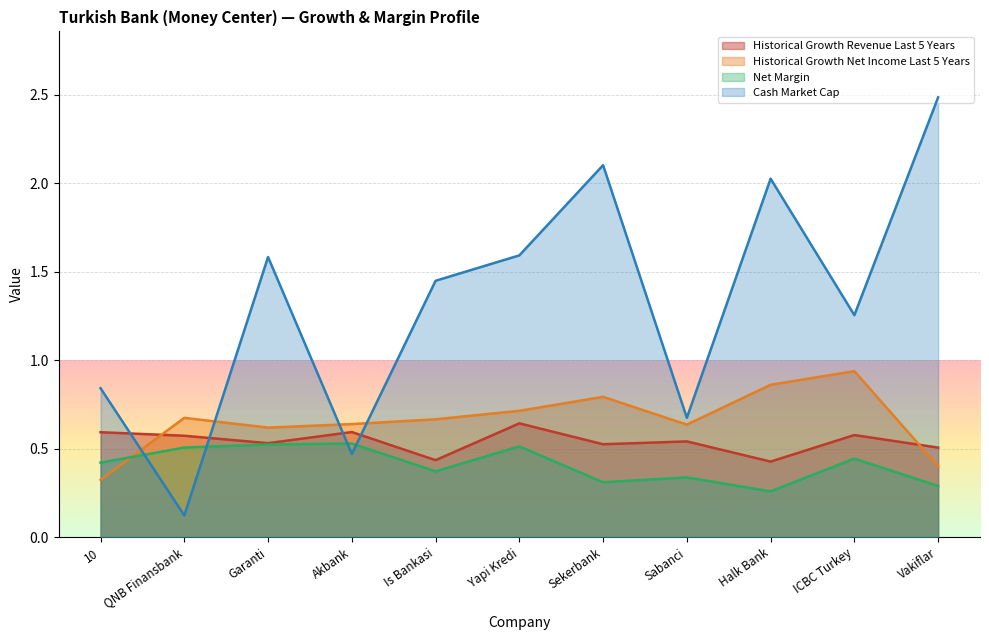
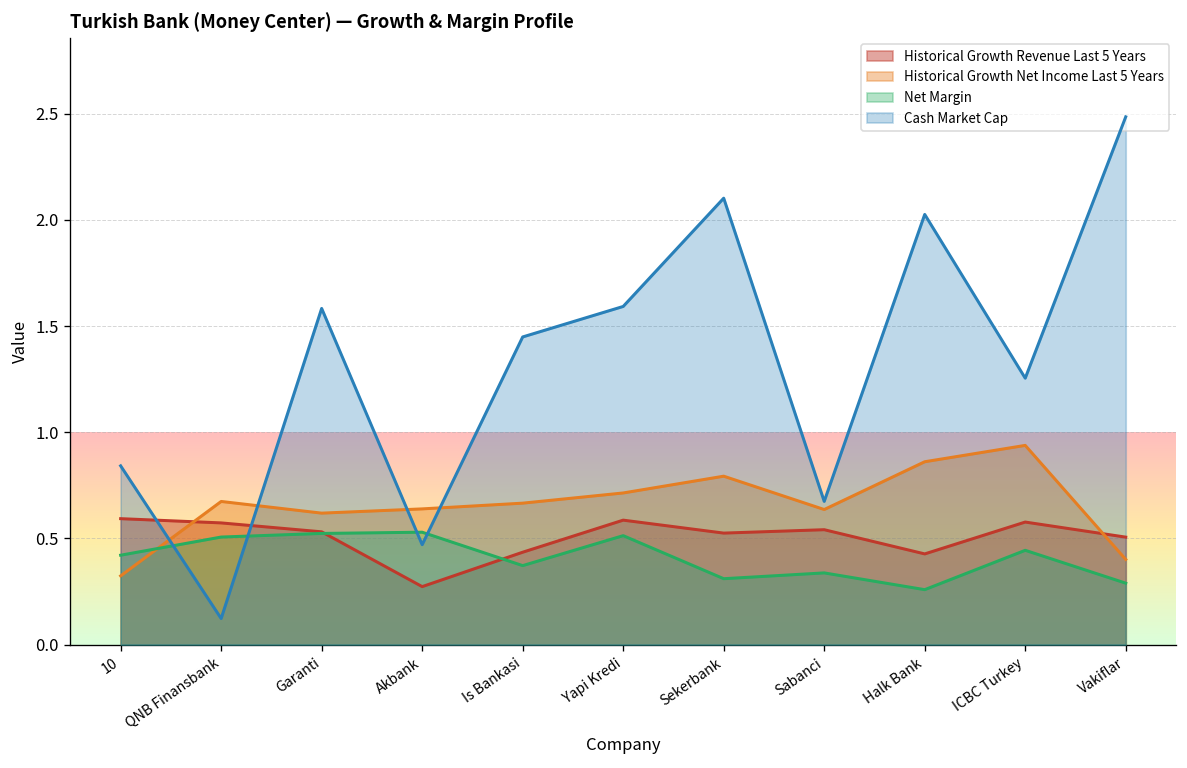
Historical Growth Revenue Last 5 Years, Akbank: 0.59 -> 0.27
Historical Growth Revenue Last 5 Years, Yapi Kredi: 0.64 -> 0.59
